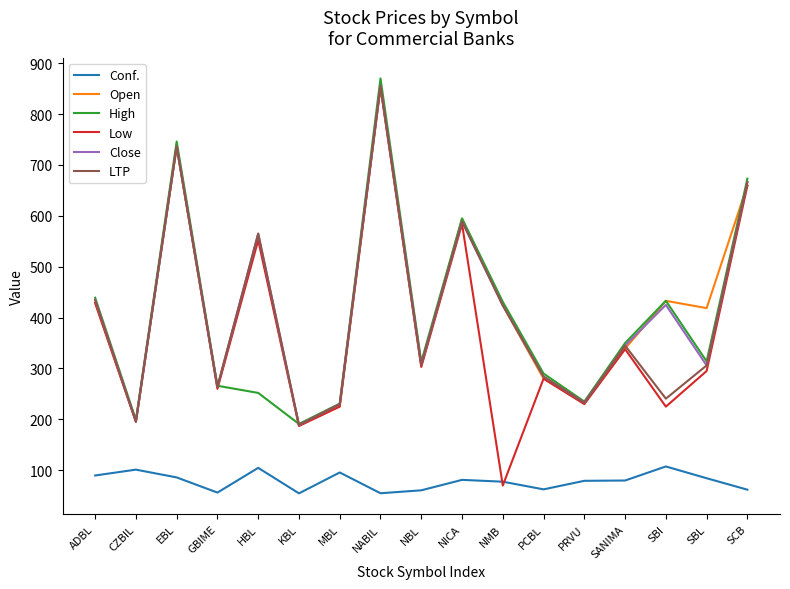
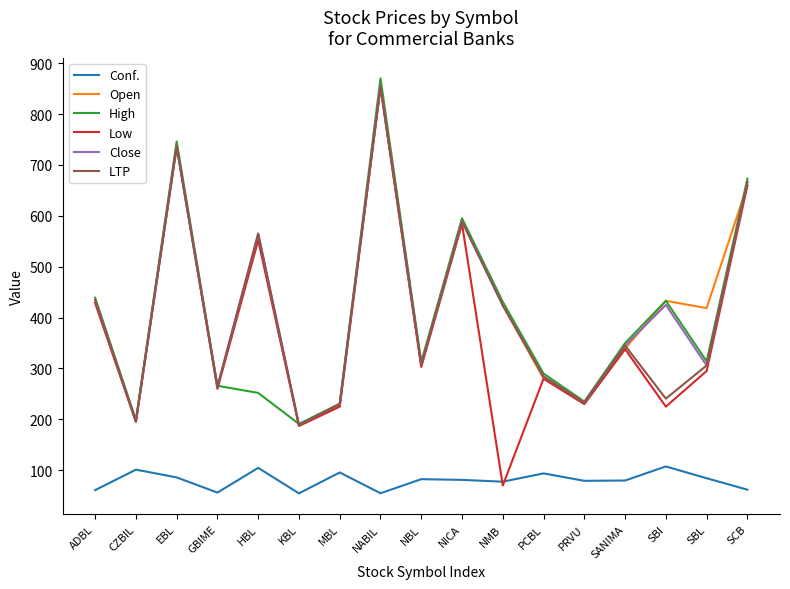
Conf., ADBL: 90 -> 60
Conf., NBL: 60 -> 80
Conf., PCBL: 60 -> 90
